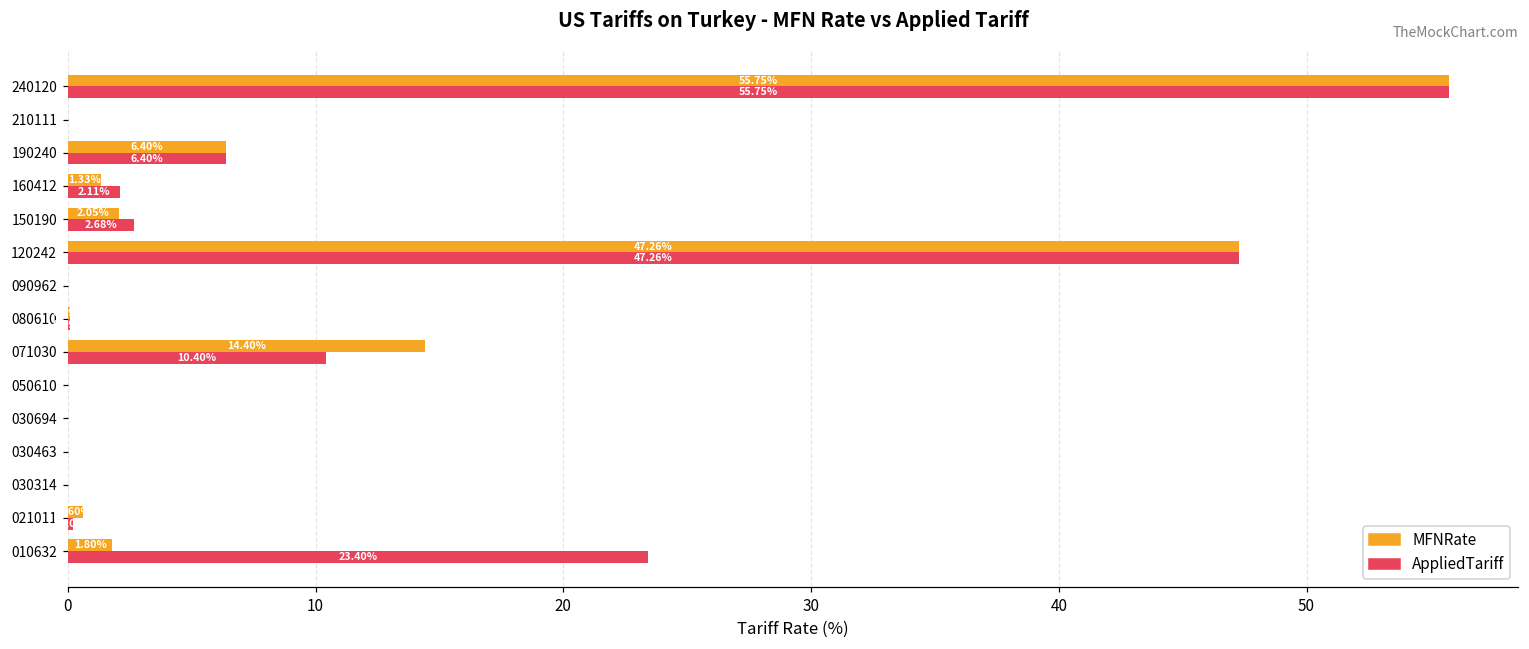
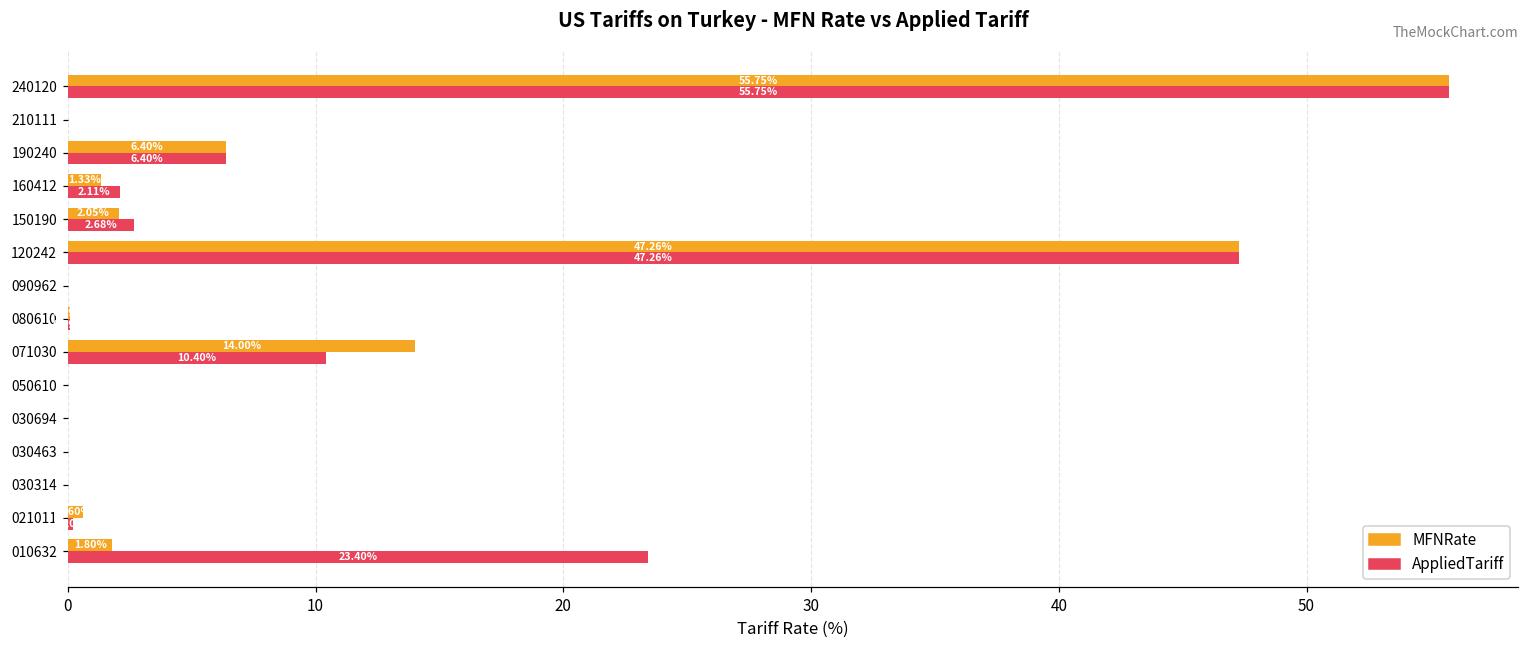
MFNRate, 071030: 14.40% -> 14.00%
